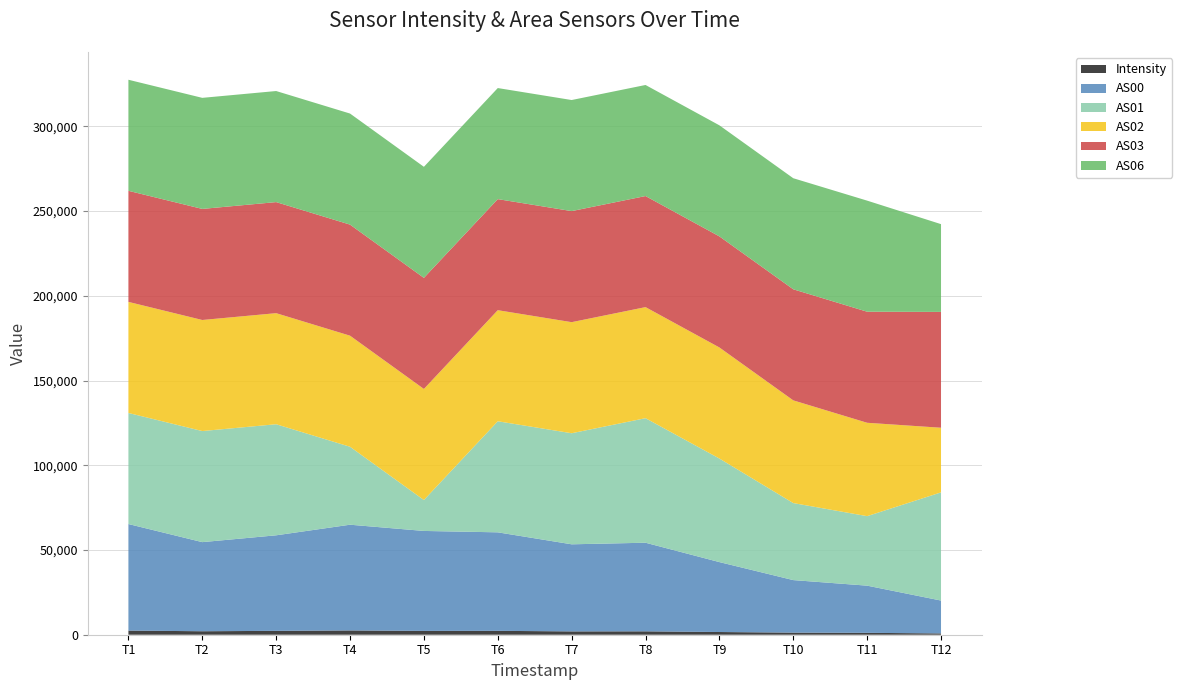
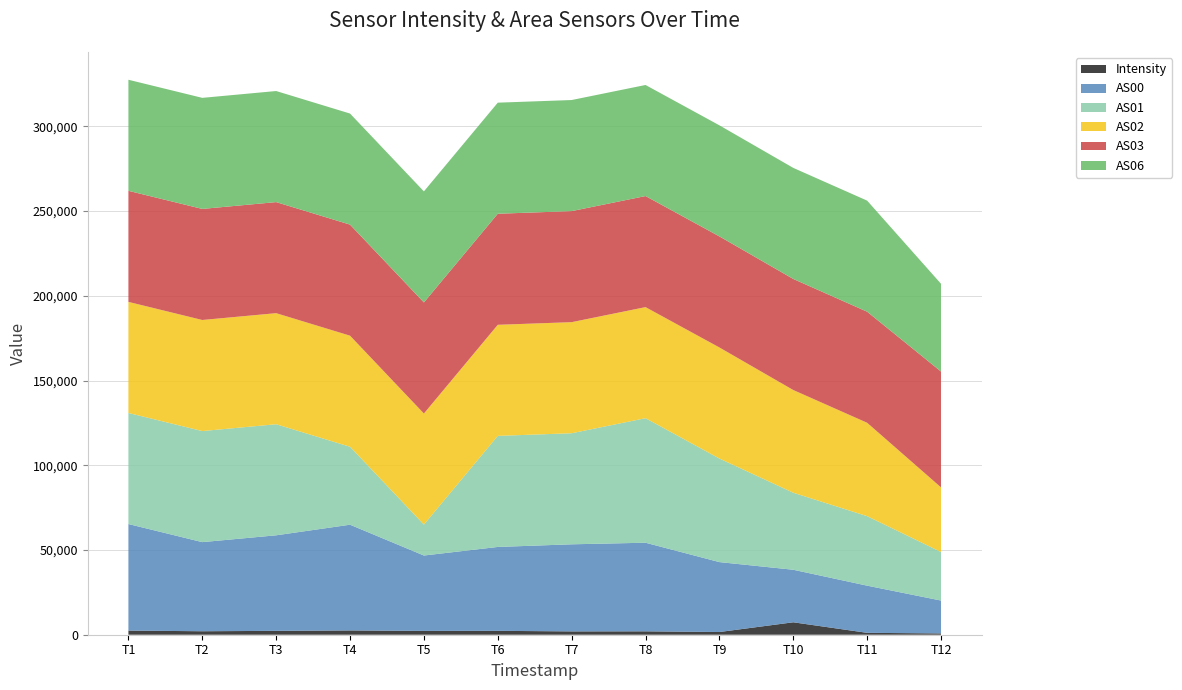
AS00, T5: 59,000 -> 44,000
AS00, T6: 58,000 -> 50,000
Intensity, T10: 1,000 -> 7,000
AS01, T12: 64,000 -> 29,000
